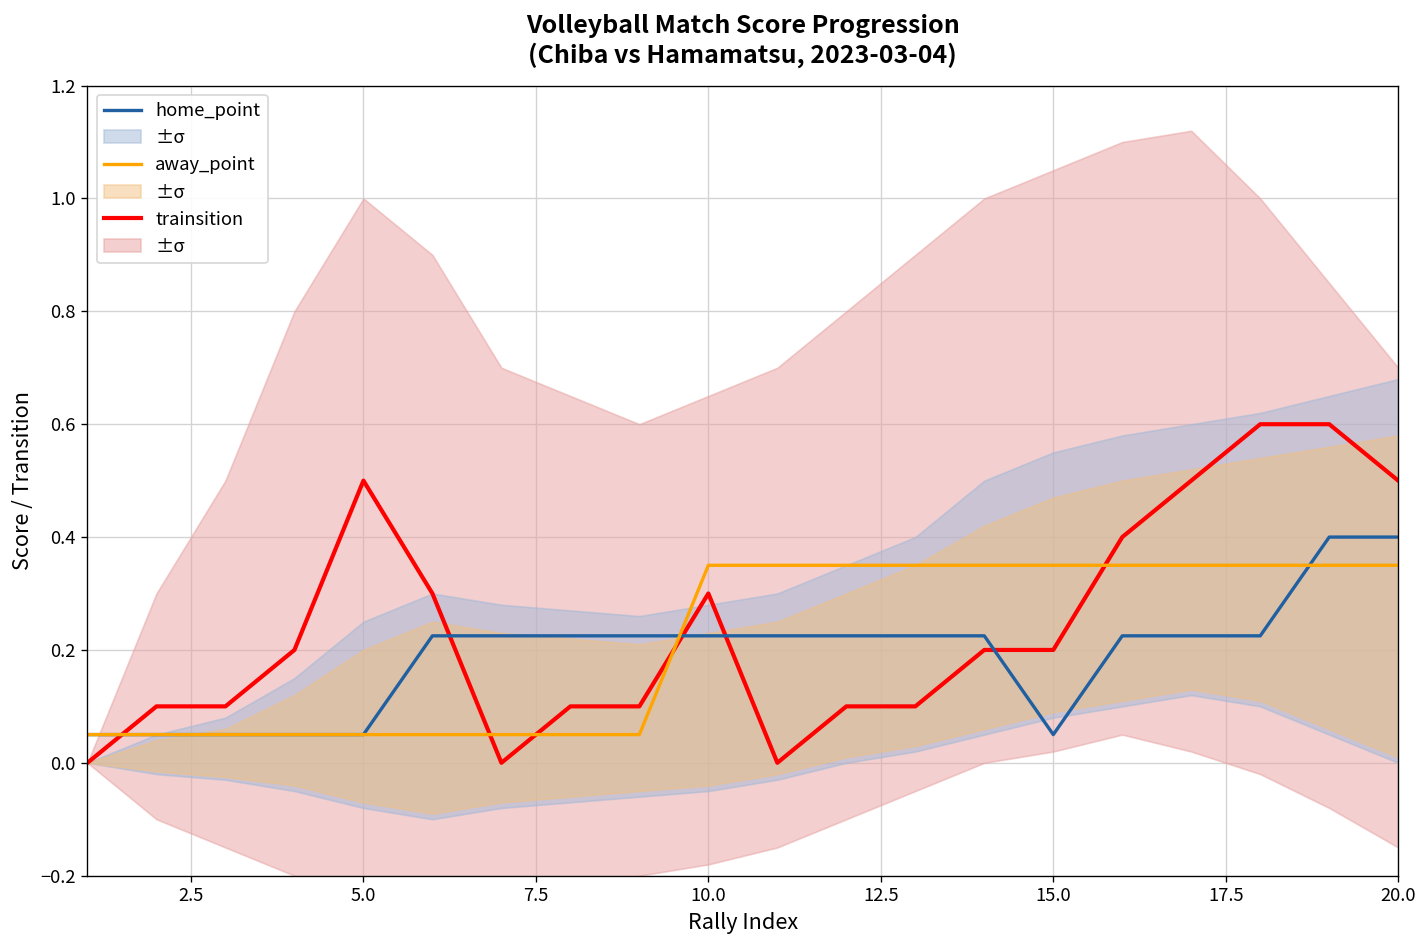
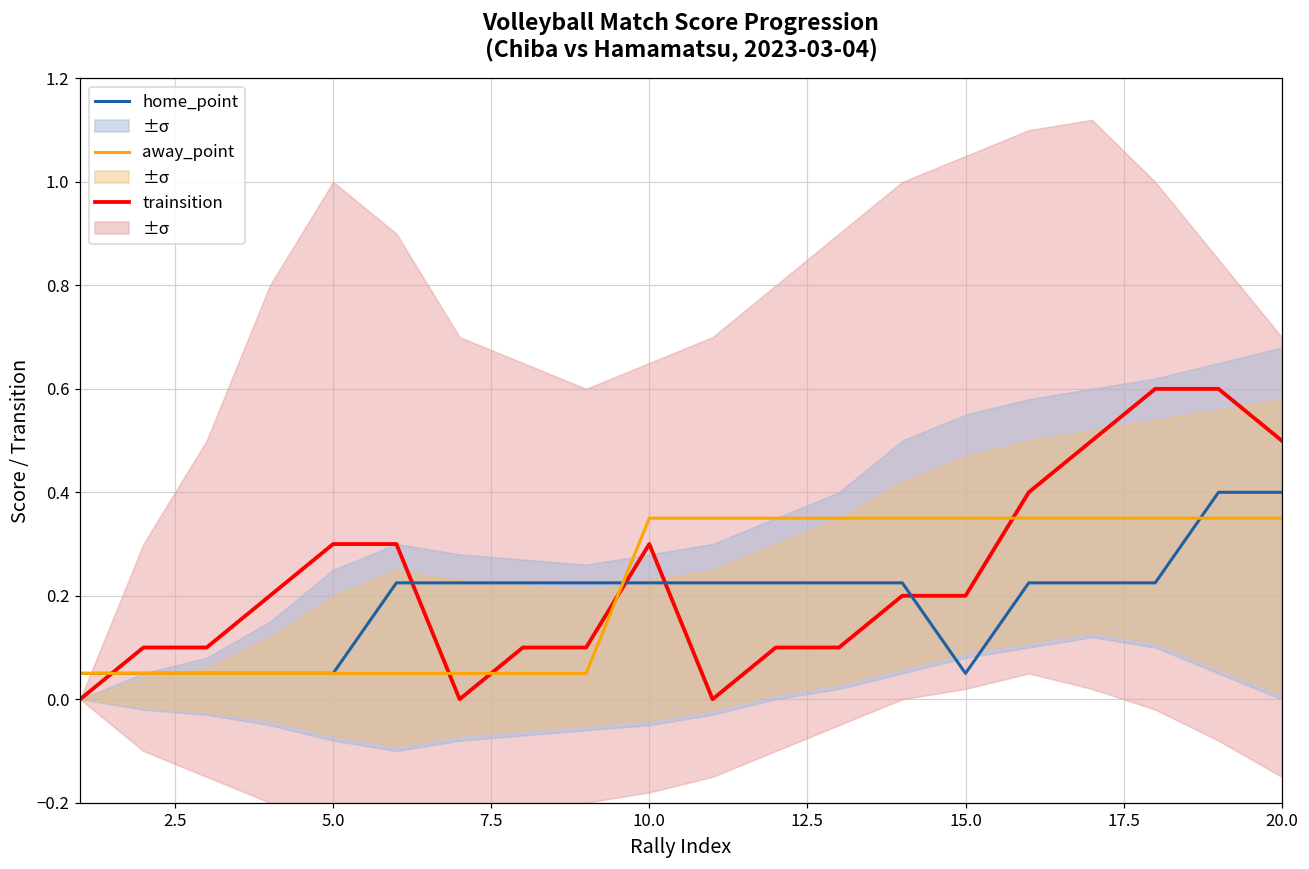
trainsition, 5.0: 0.50 -> 0.30
